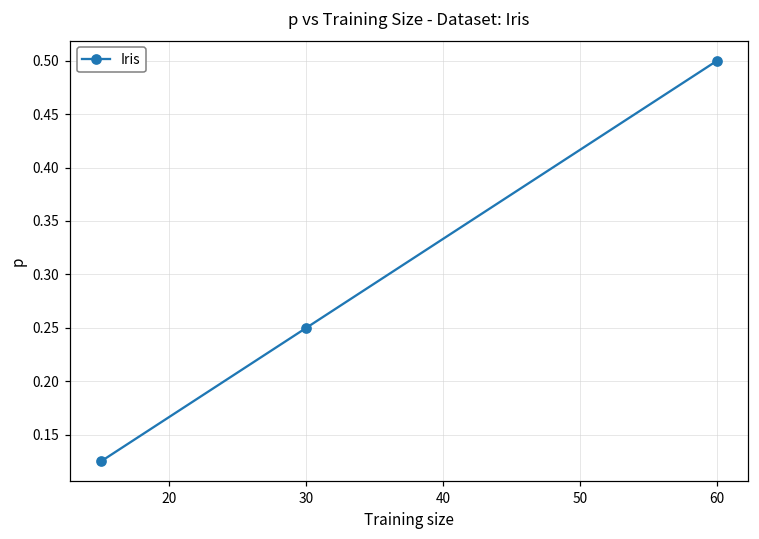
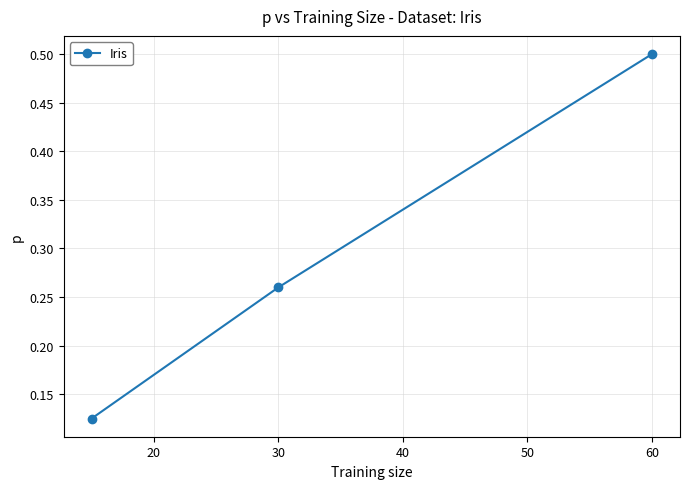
30: 0.25 -> 0.26
